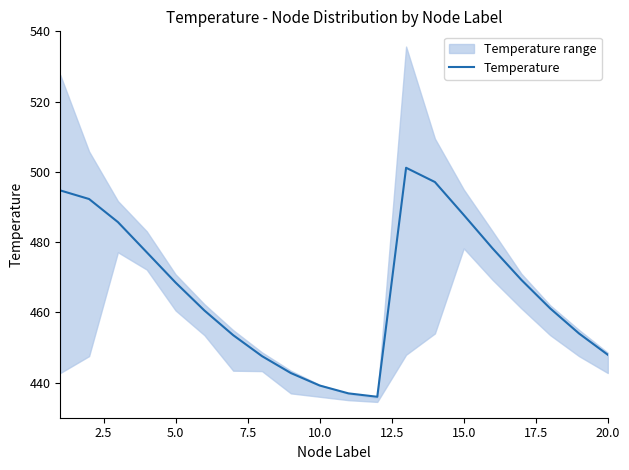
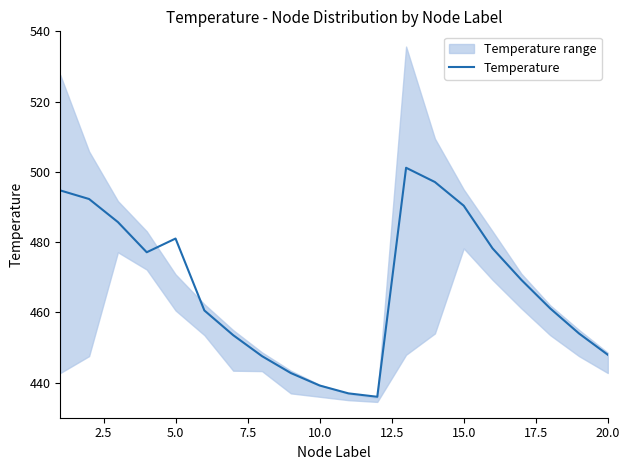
Temperature, 5.0: 468 -> 481
Temperature, 15.0: 488 -> 490
